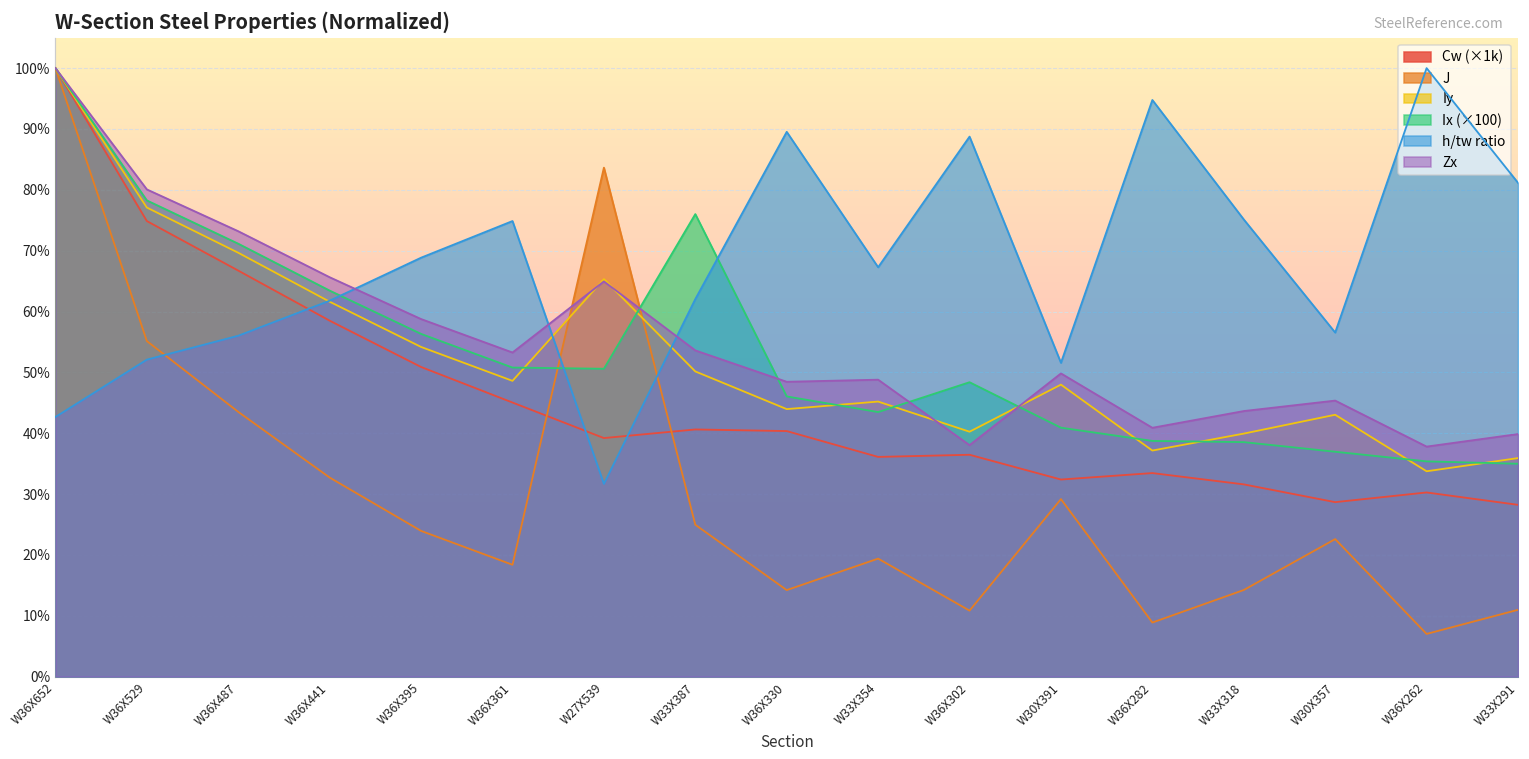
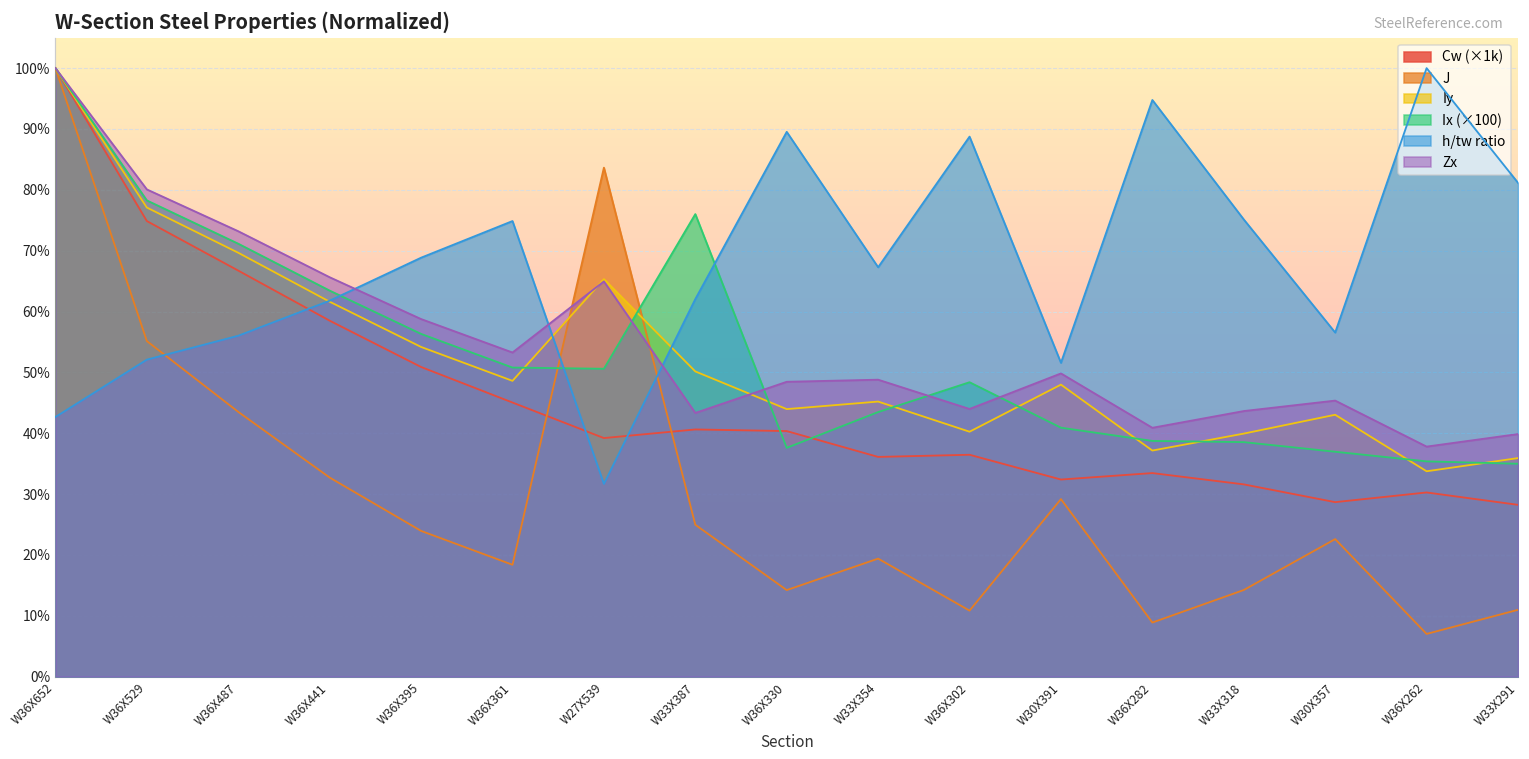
Zx, W33X387: 54% -> 43%
Ix (×100), W36X330: 46% -> 38%
Zx, W36X302: 38% -> 44%
